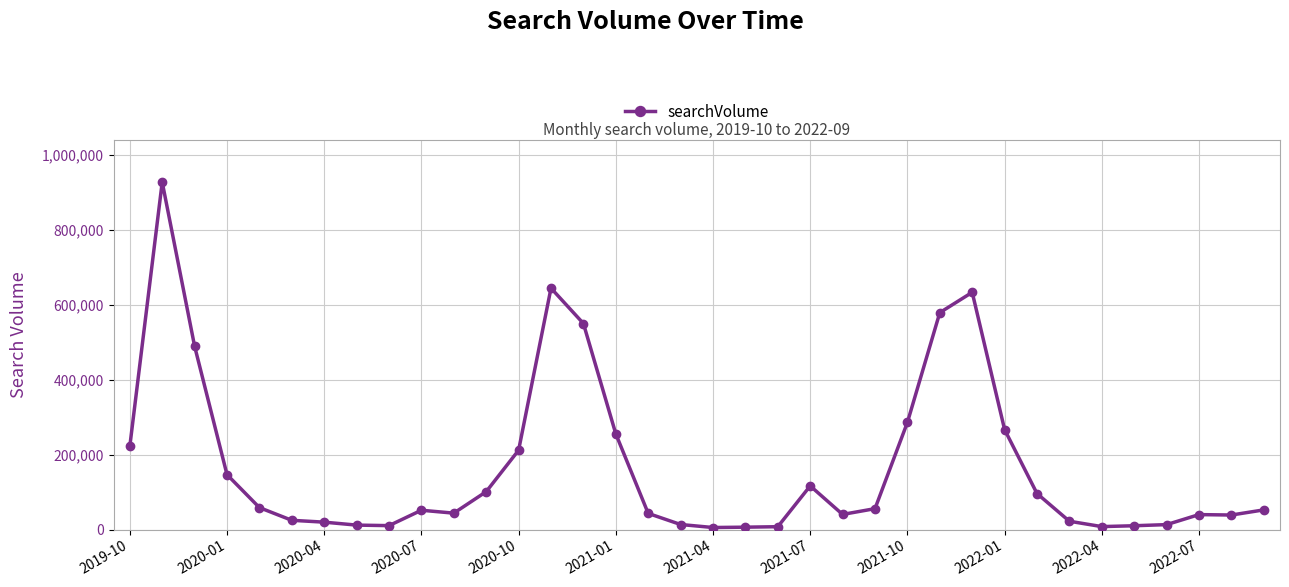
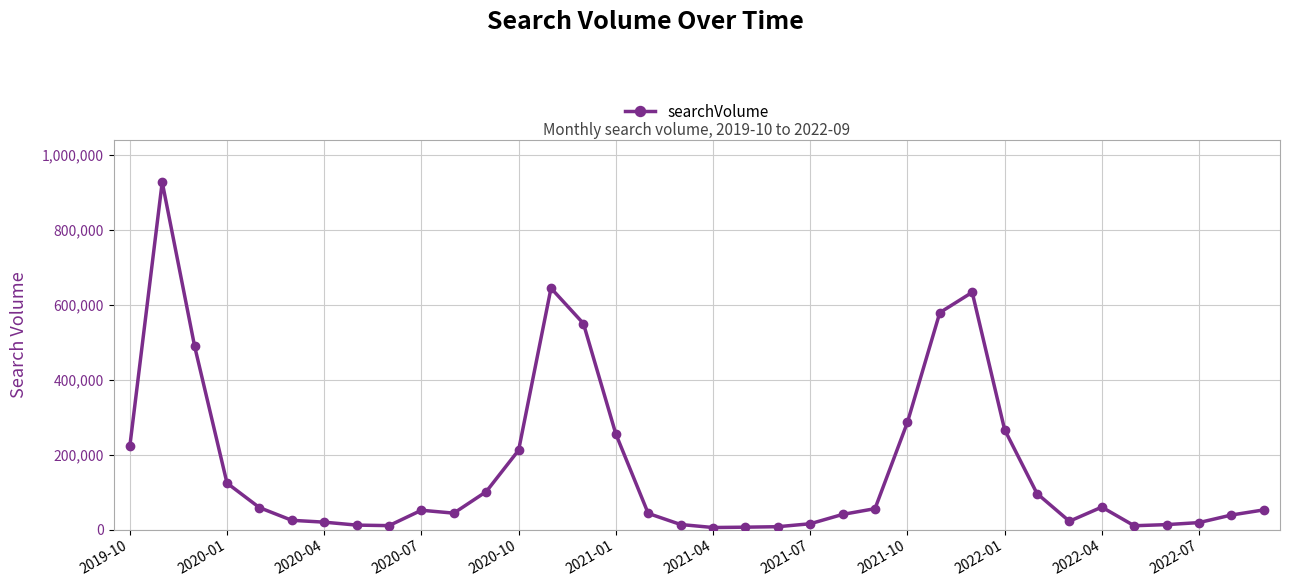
2020-01: 150,000 -> 120,000
2021-07: 120,000 -> 20,000
2022-04: 10,000 -> 60,000
2022-07: 40,000 -> 20,000
